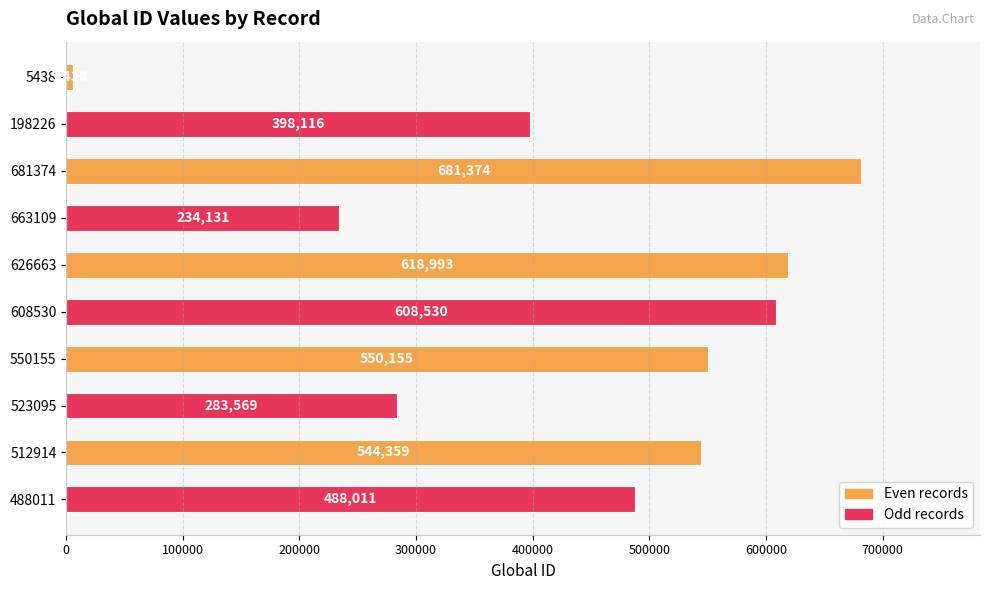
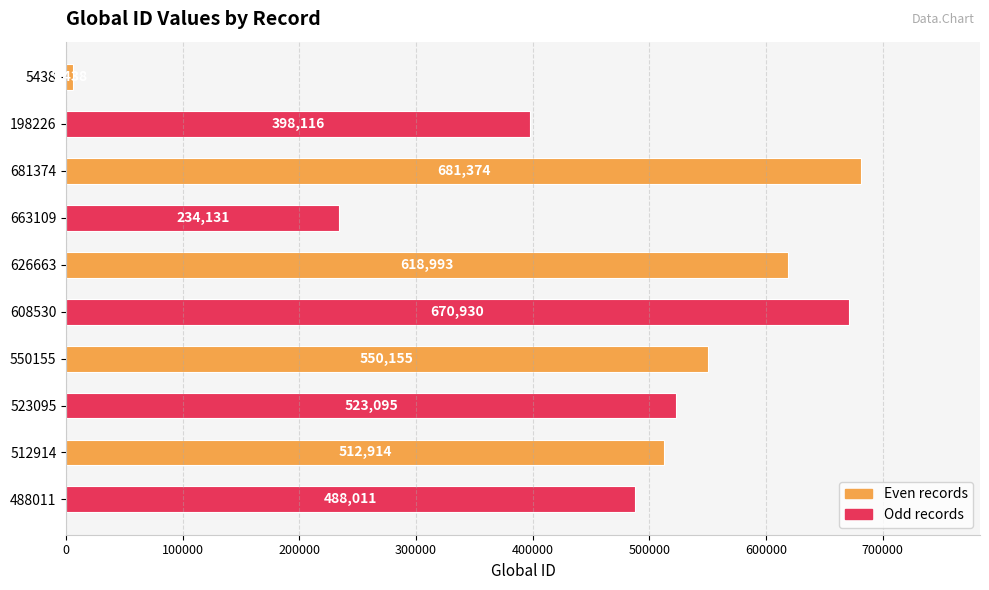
608530: 608,530 -> 670,930
523095: 283,569 -> 523,095
512914: 544,359 -> 512,914
